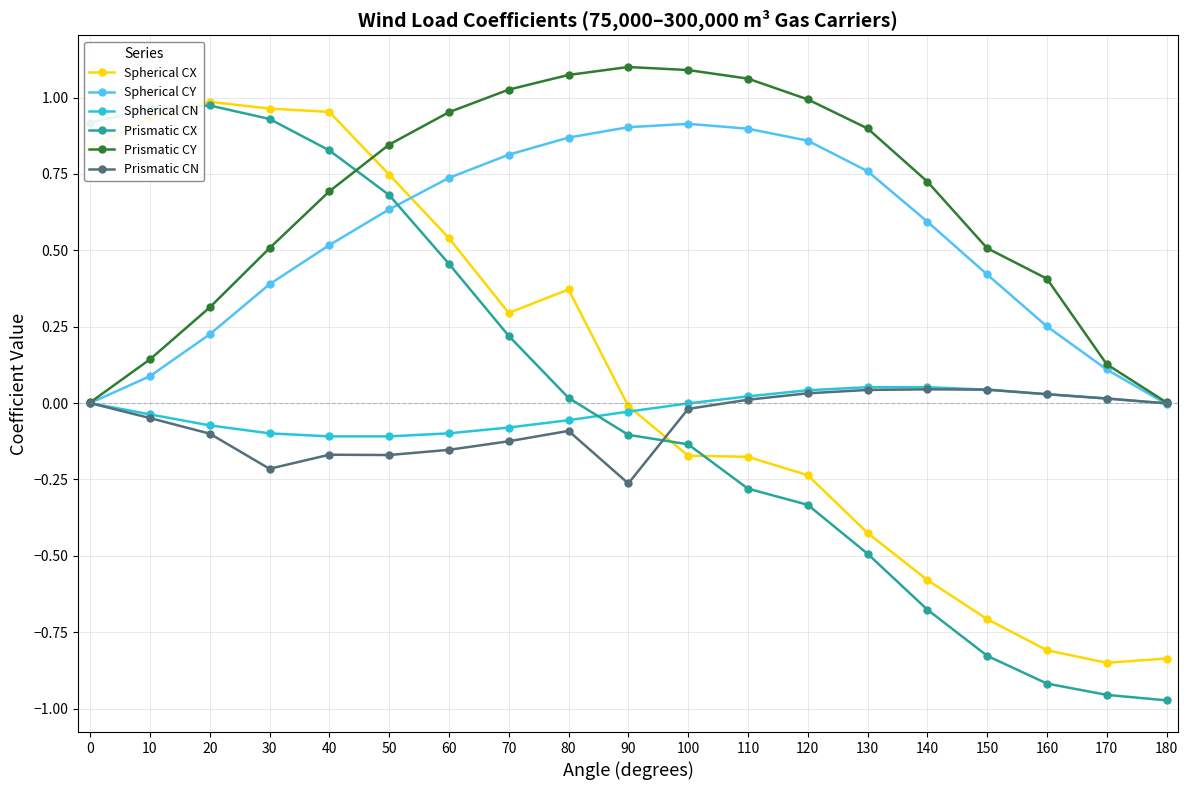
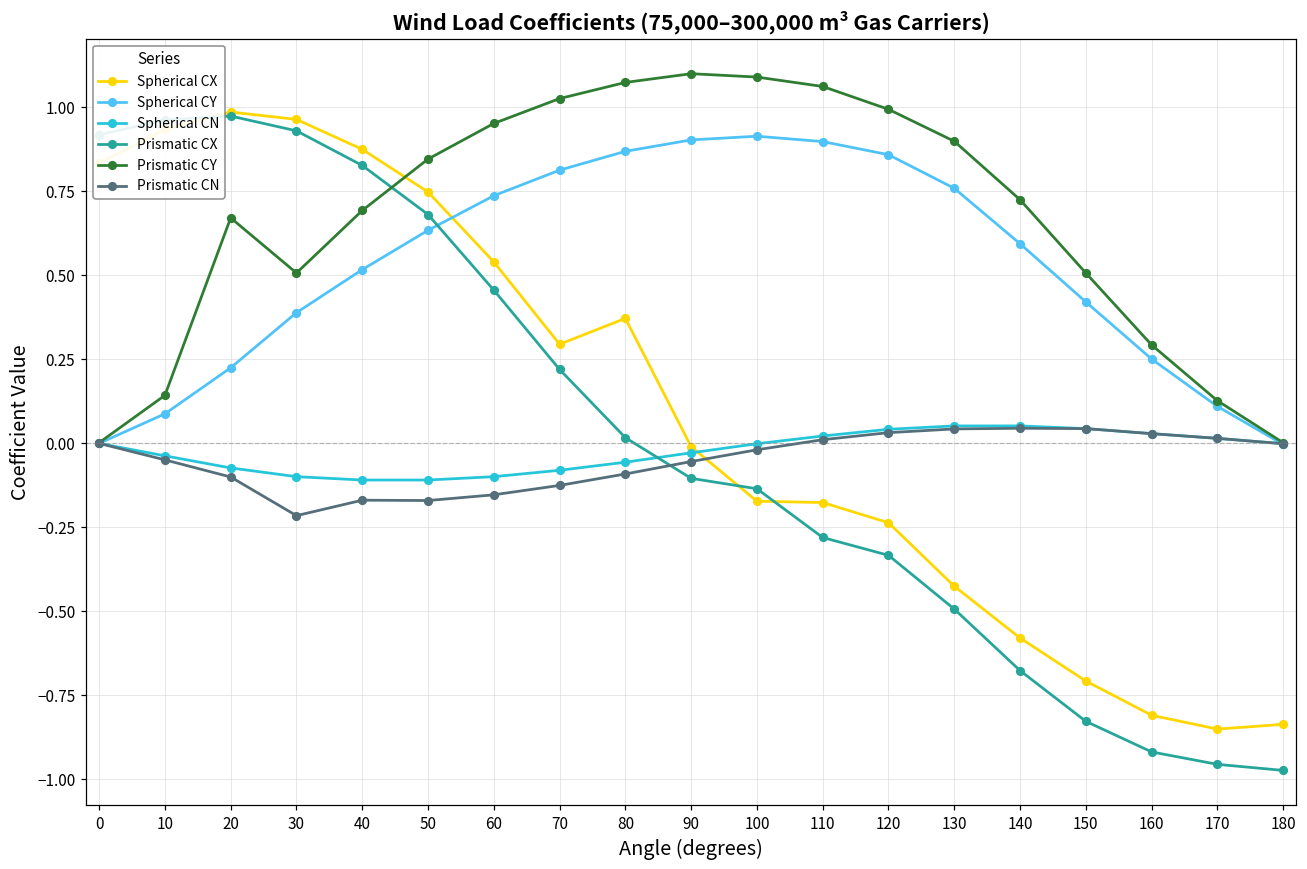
Prismatic CY, 20: 0.31 -> 0.67
Spherical CX, 40: 0.95 -> 0.88
Prismatic CN, 90: -0.26 -> -0.05
Prismatic CY, 160: 0.41 -> 0.29
